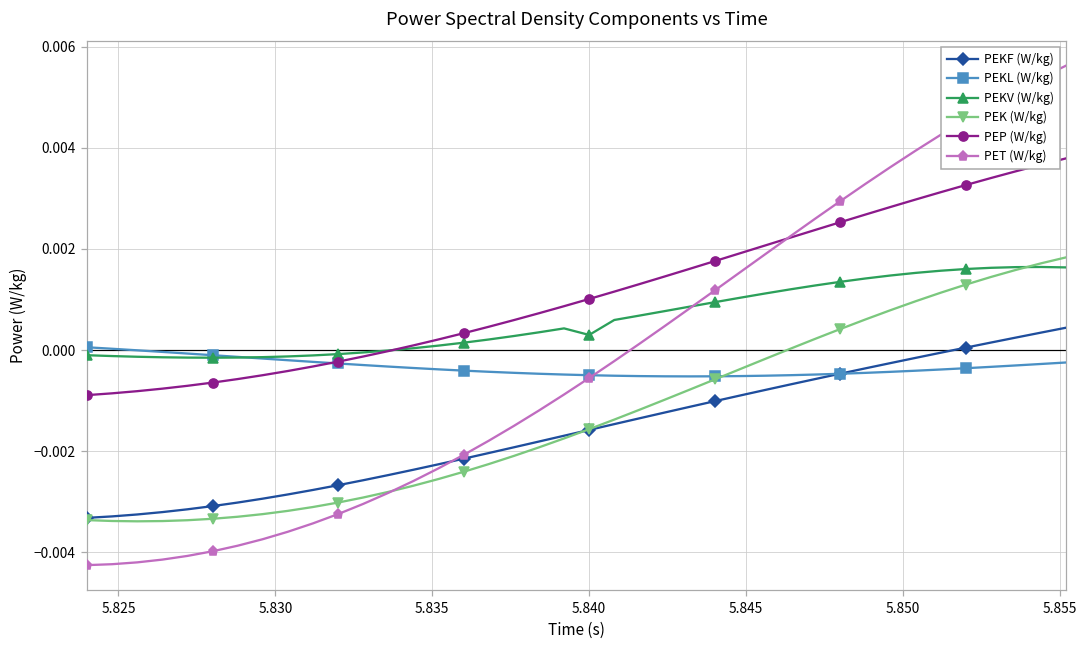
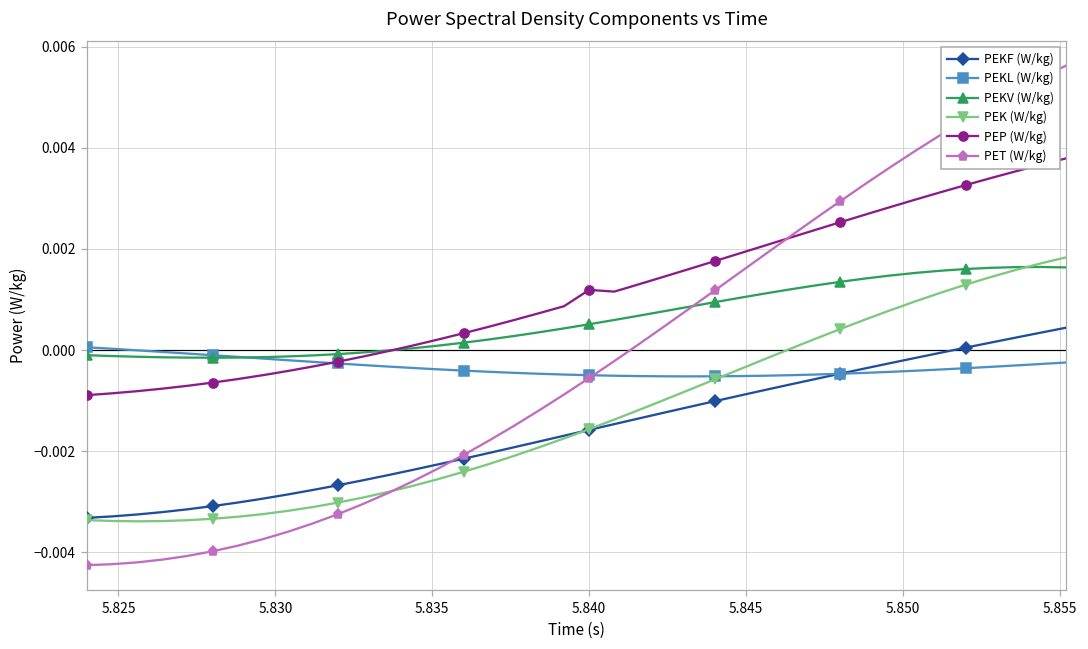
PEKV (W/kg), 5.840: 0.0003 -> 0.0005
PEP (W/kg), 5.840: 0.0010 -> 0.0012
